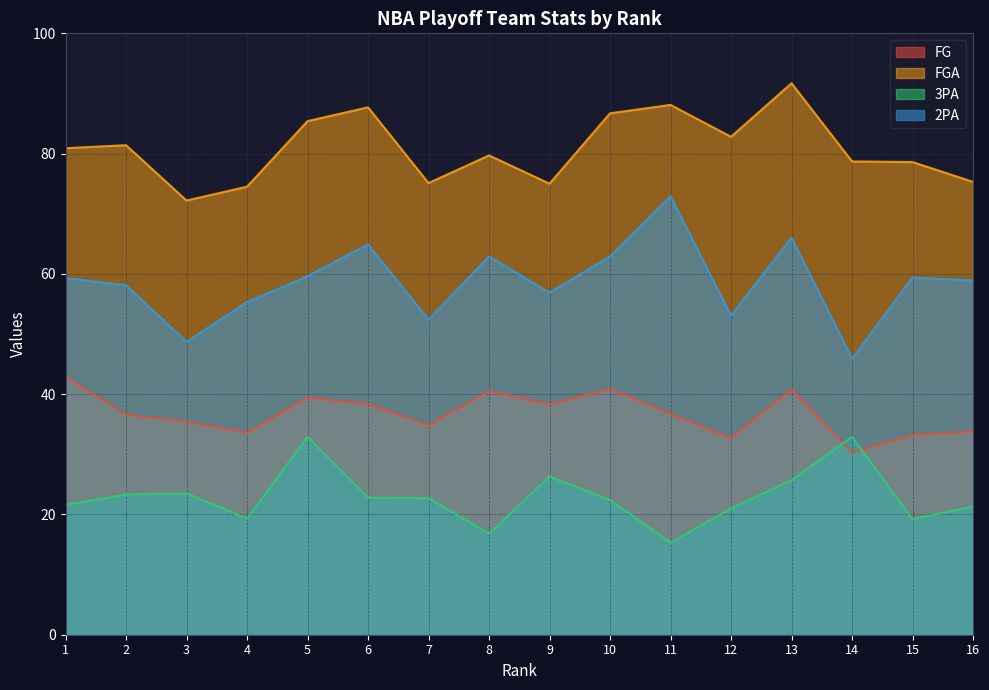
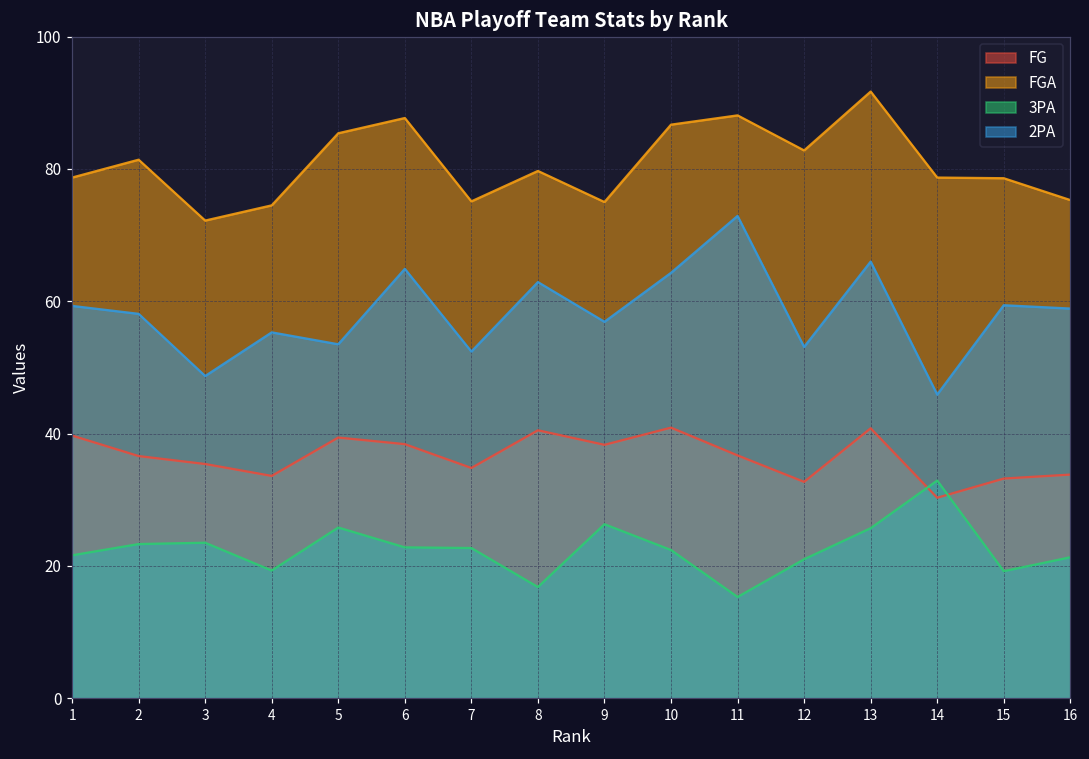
FG, 1: 43 -> 40
FGA, 1: 81 -> 79
3PA, 5: 33 -> 26
2PA, 5: 60 -> 54
2PA, 10: 63 -> 64
